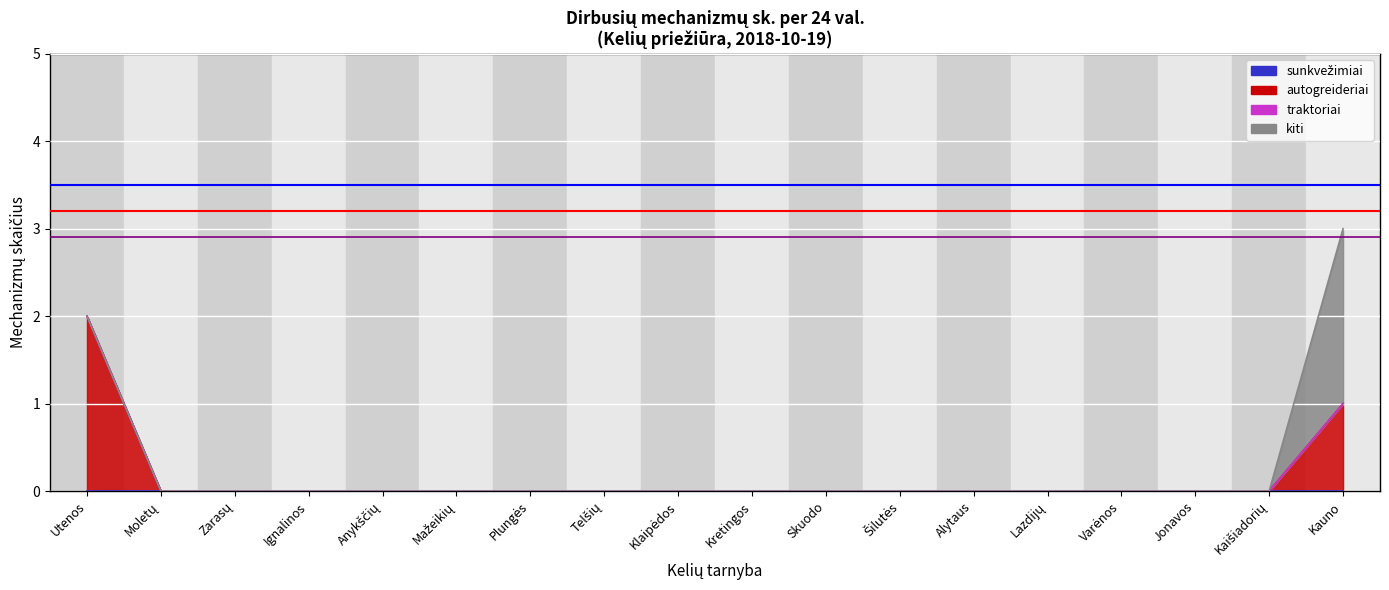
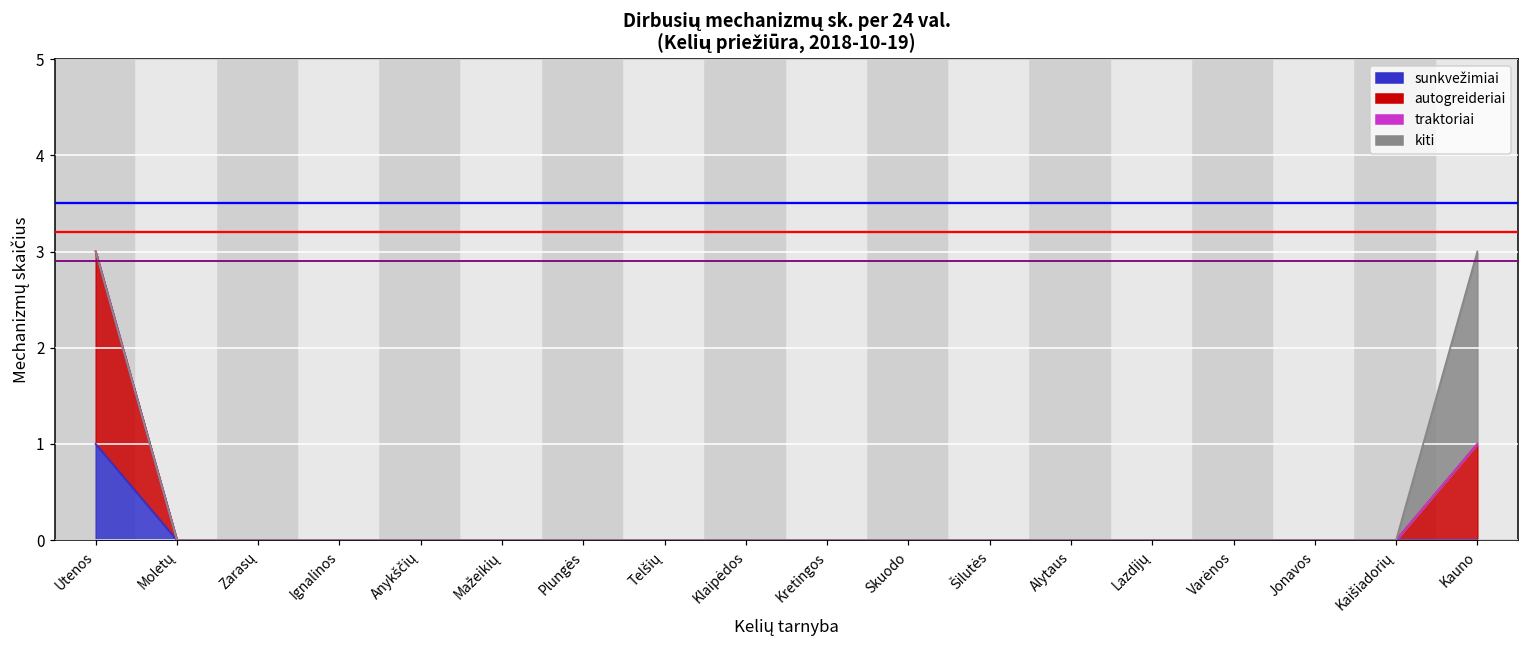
sunkvežimiai, Utenos: 0 -> 1
